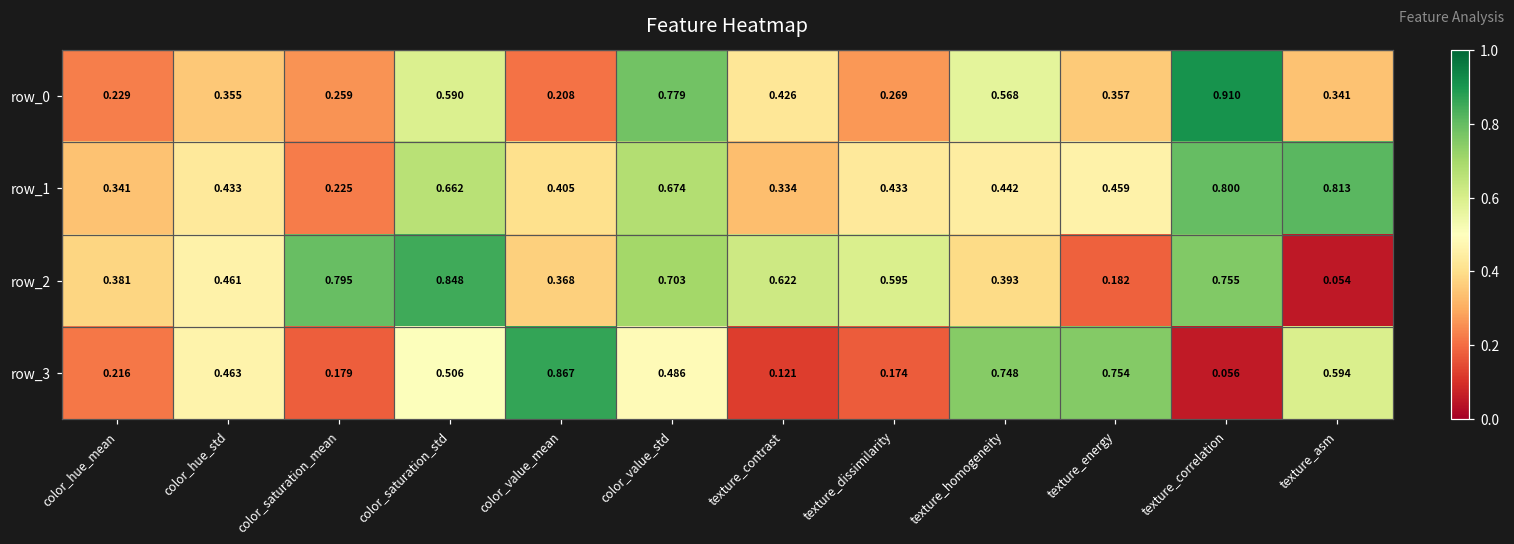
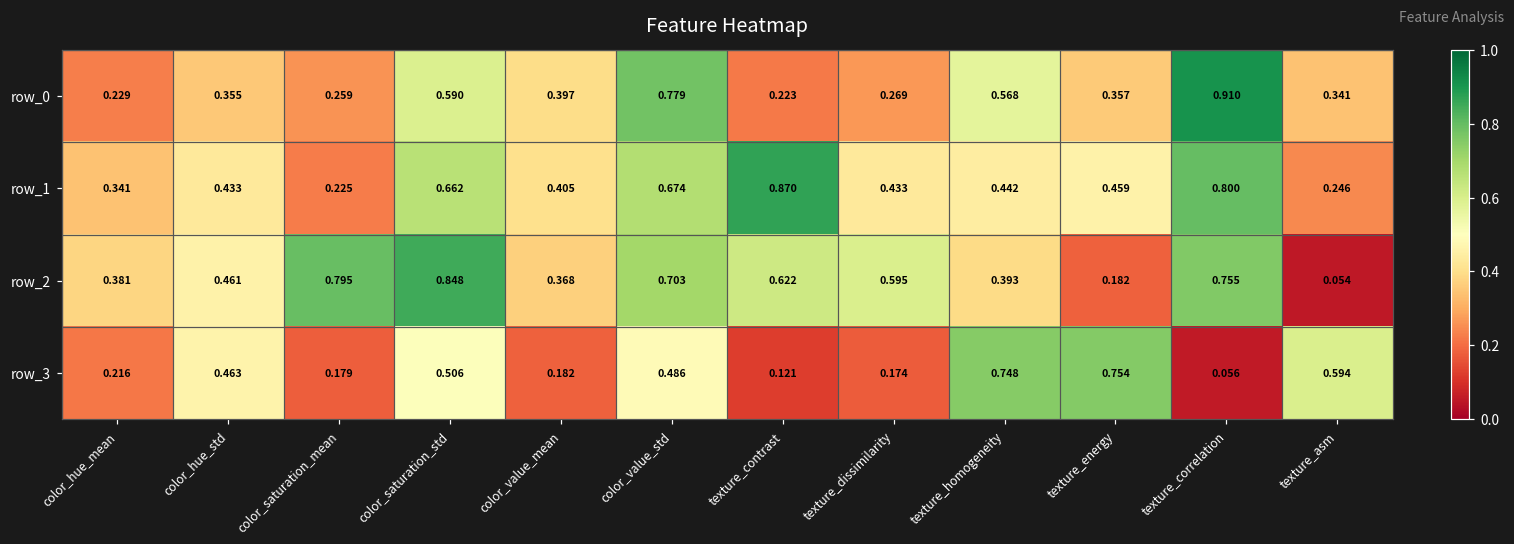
row_0, color_value_mean: 0.208 -> 0.397
row_0, texture_contrast: 0.426 -> 0.223
row_1, texture_contrast: 0.334 -> 0.870
row_1, texture_asm: 0.813 -> 0.246
row_3, color_value_mean: 0.867 -> 0.182
